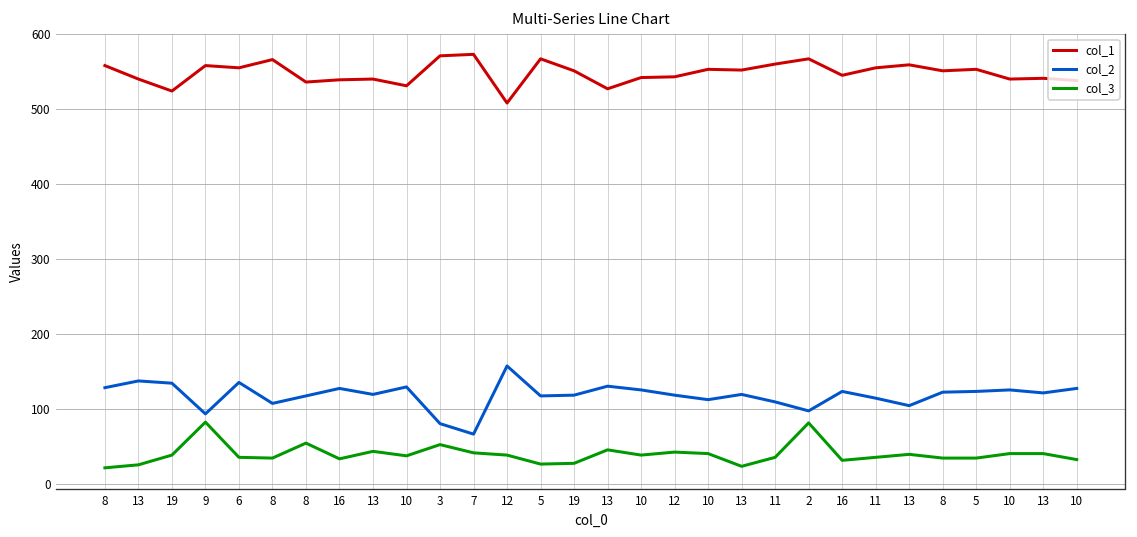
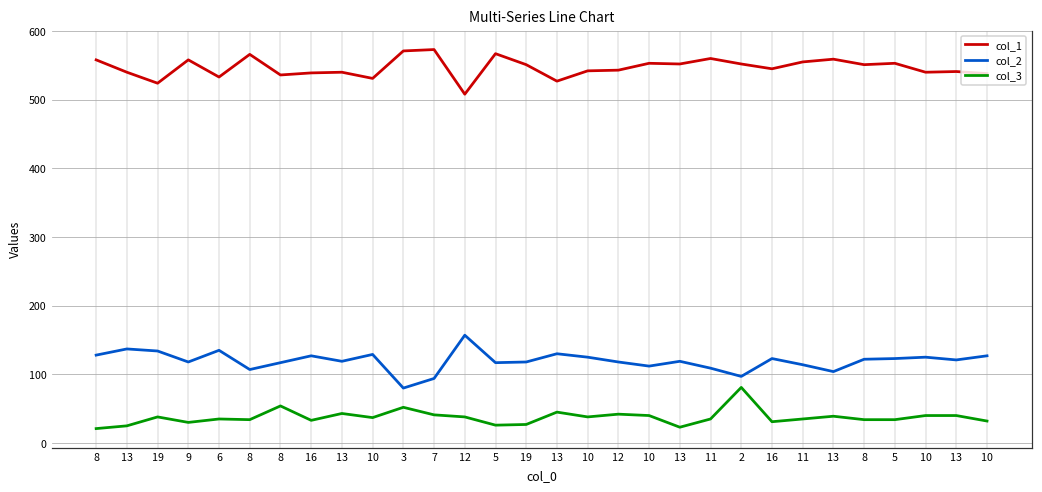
col_2, 9: 90 -> 120
col_3, 9: 80 -> 30
col_1, 6: 560 -> 530
col_2, 7: 70 -> 90
col_1, 2: 570 -> 550
